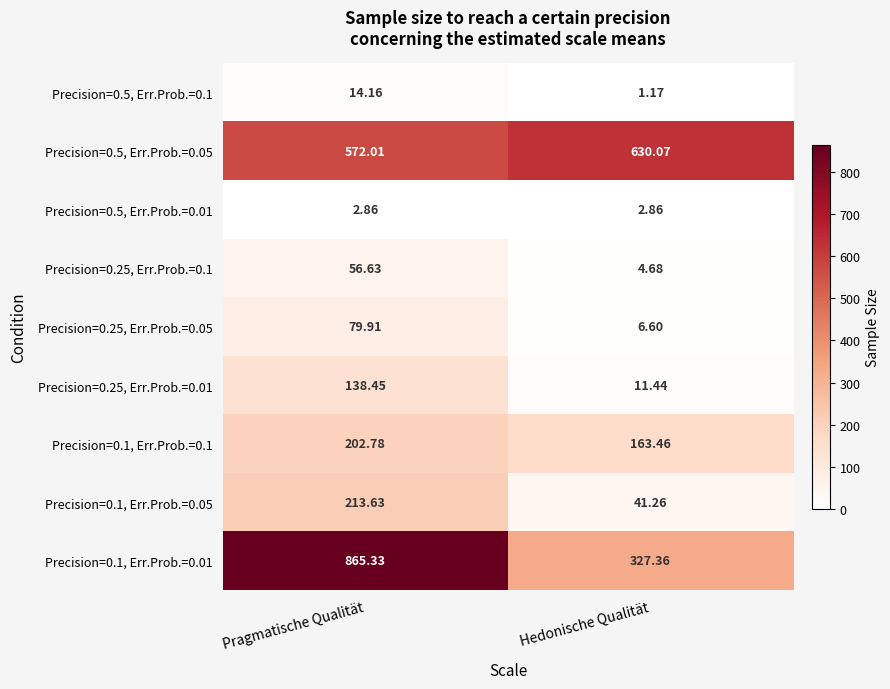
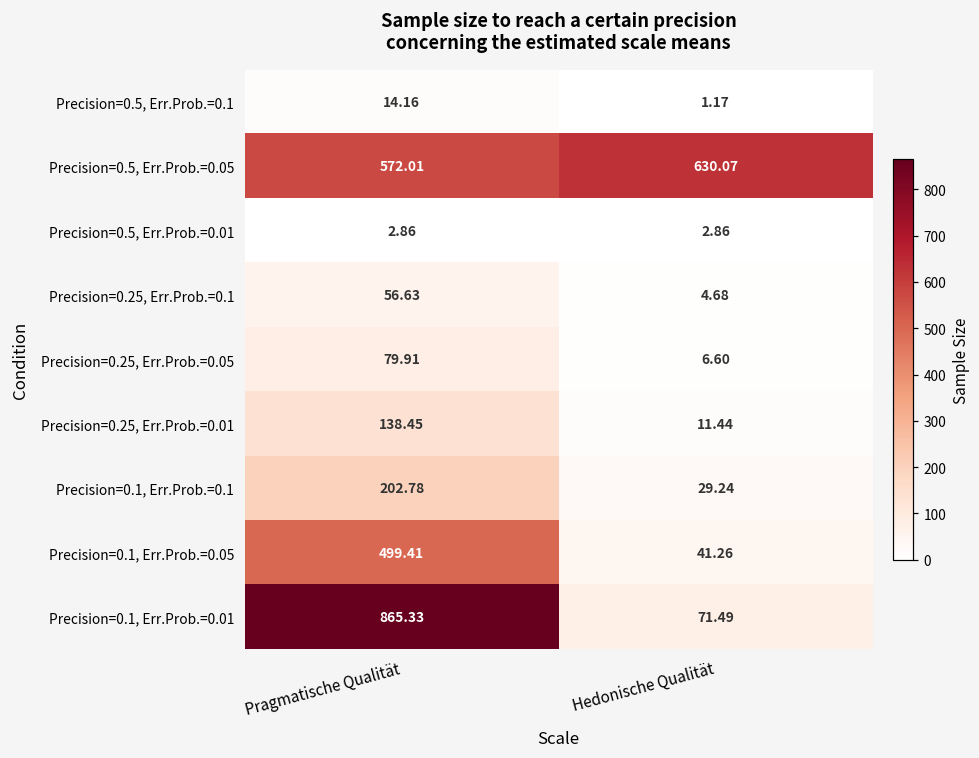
Precision=0.1, Err.Prob.=0.1, Hedonische Qualität: 163.46 -> 29.24
Precision=0.1, Err.Prob.=0.05, Pragmatische Qualität: 213.63 -> 499.41
Precision=0.1, Err.Prob.=0.01, Hedonische Qualität: 327.36 -> 71.49
